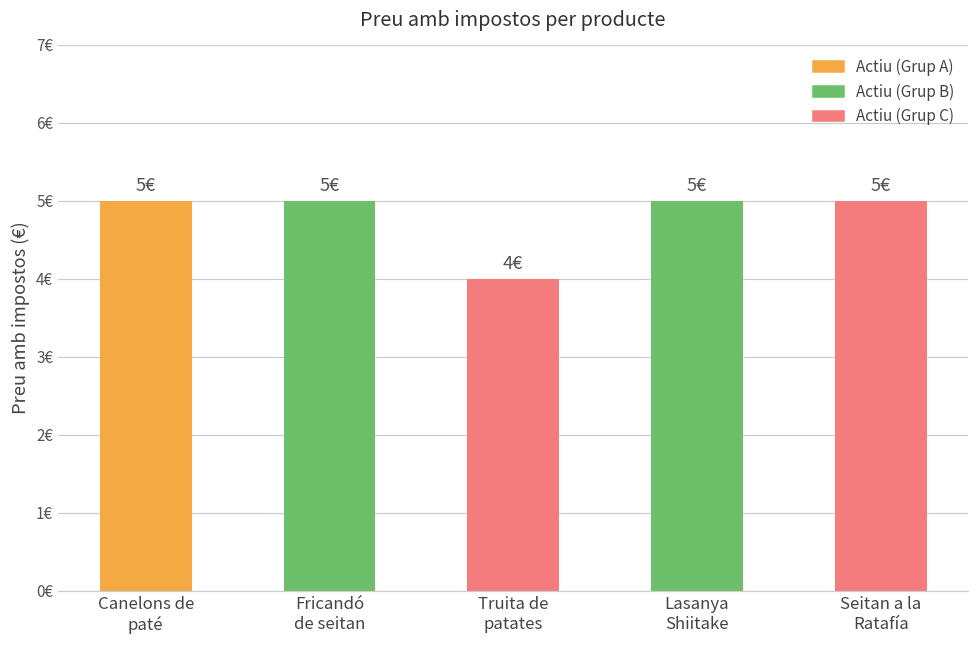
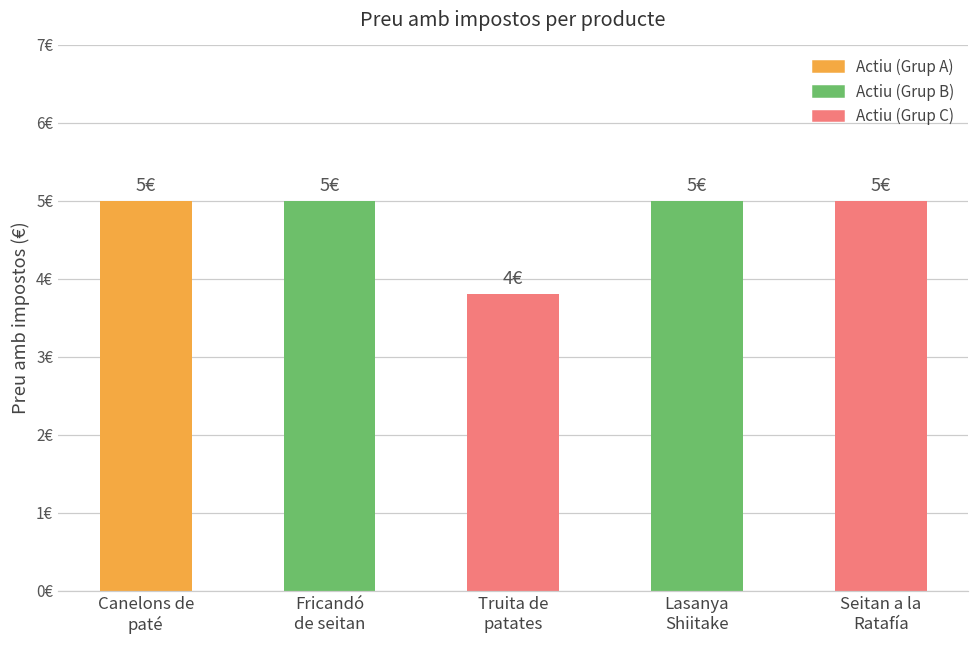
Truita de patates: 4.0€ -> 3.8€
